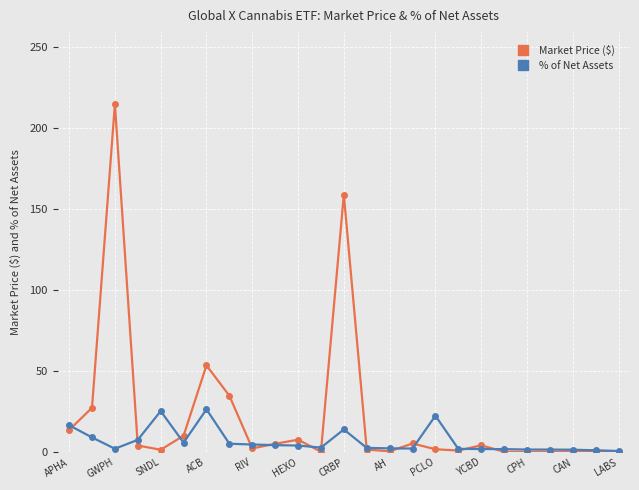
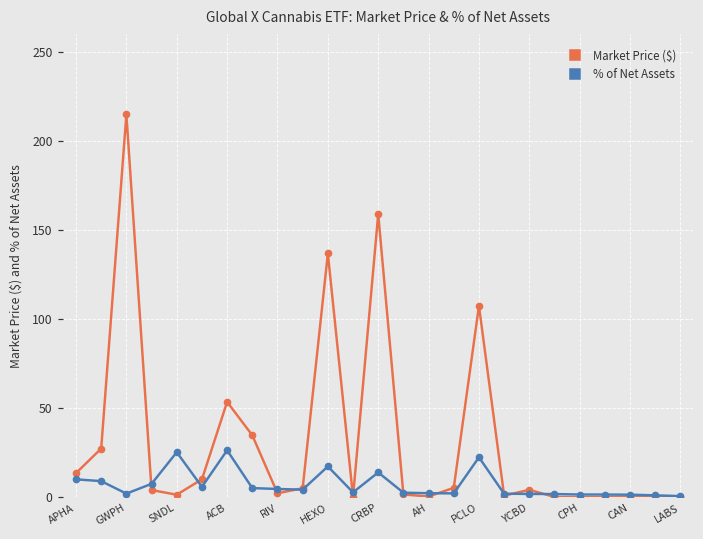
% of Net Assets, APHA: 17 -> 10
Market Price ($), HEXO: 8 -> 137
% of Net Assets, HEXO: 4 -> 17
Market Price ($), PCLO: 2 -> 108
